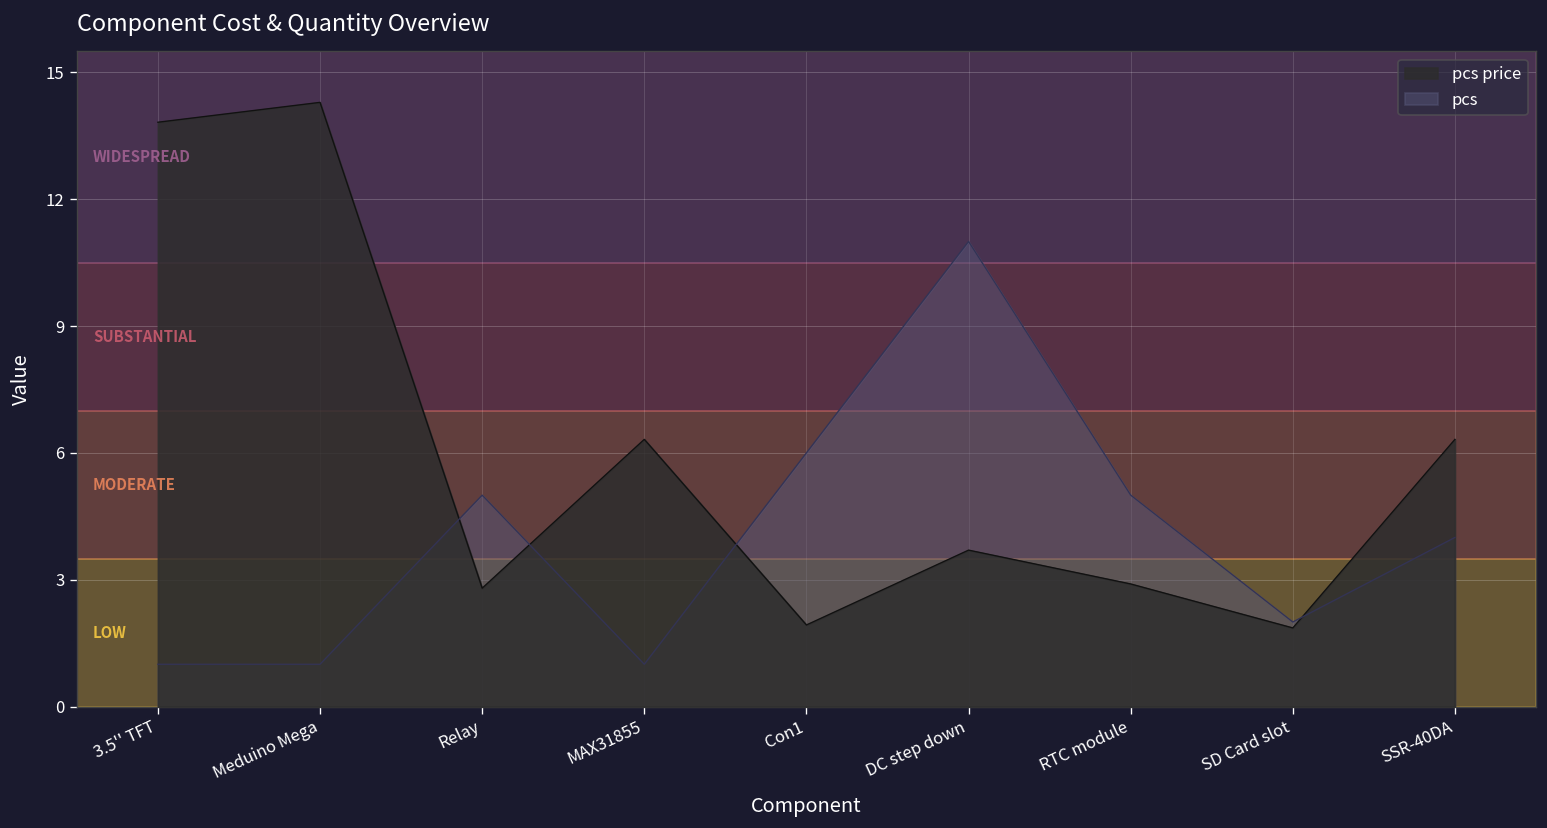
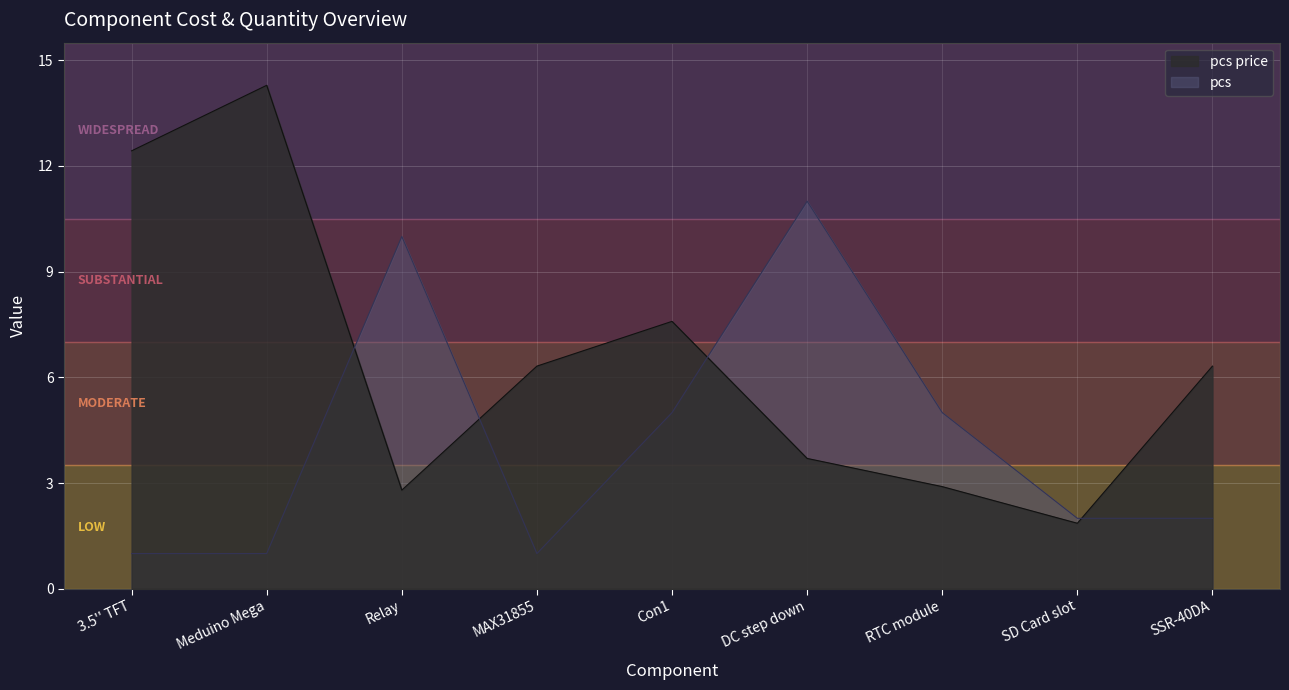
pcs price, 3.5'' TFT: 13.8 -> 12.4
pcs, Relay: 5 -> 10
pcs price, Con1: 1.9 -> 7.6
pcs, Con1: 6 -> 5
pcs, SSR-40DA: 4 -> 2
